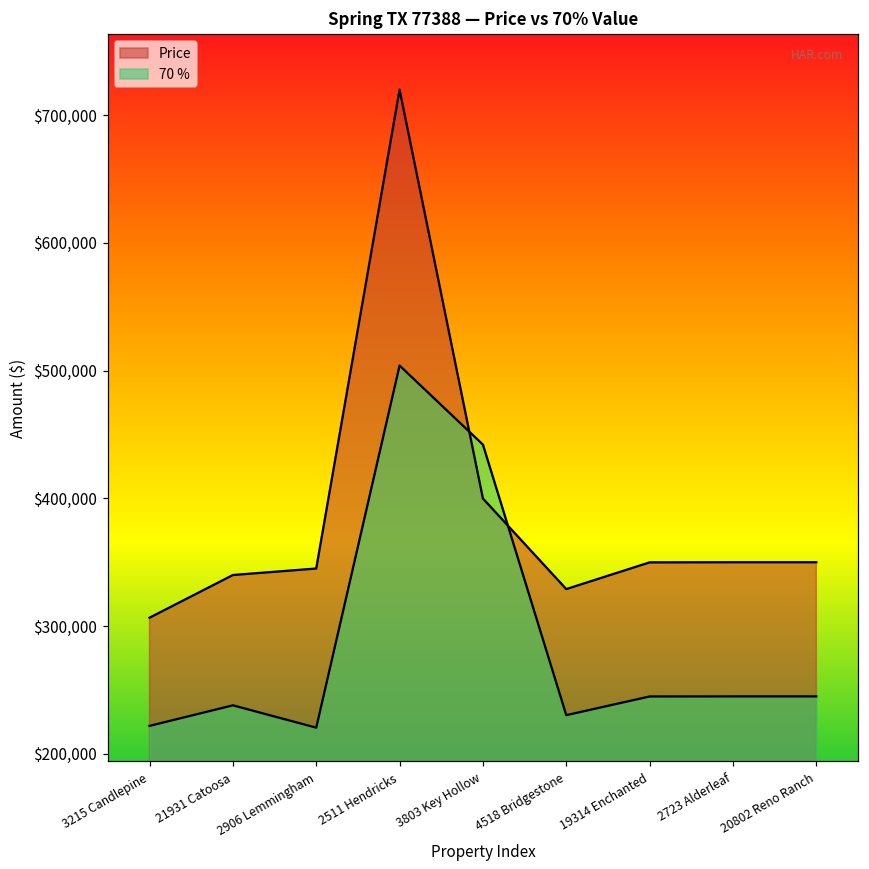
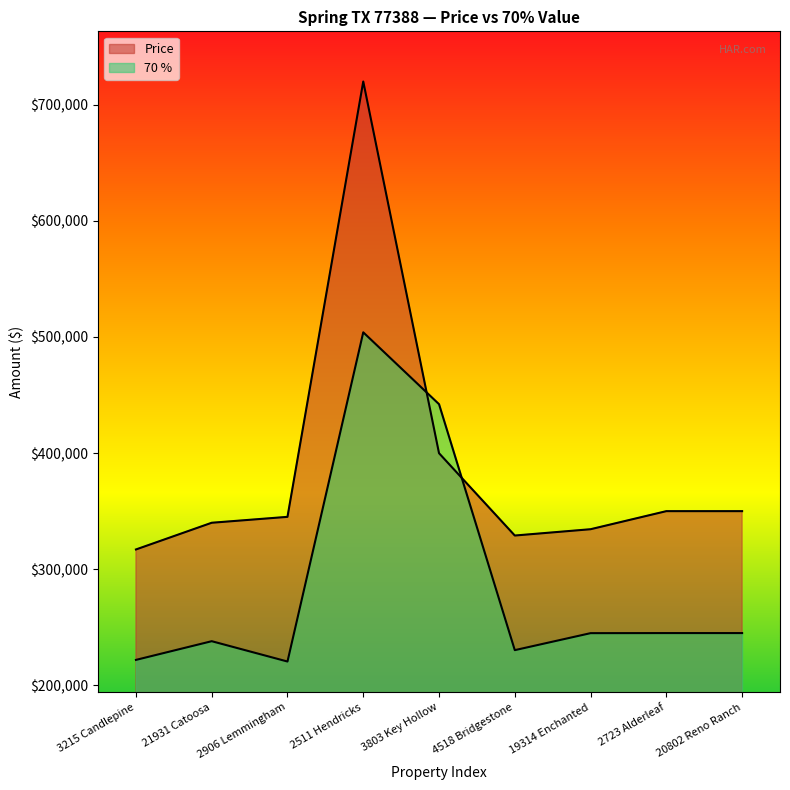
Price, 3215 Candlepine: $307,000 -> $317,000
Price, 19314 Enchanted: $350,000 -> $334,000
